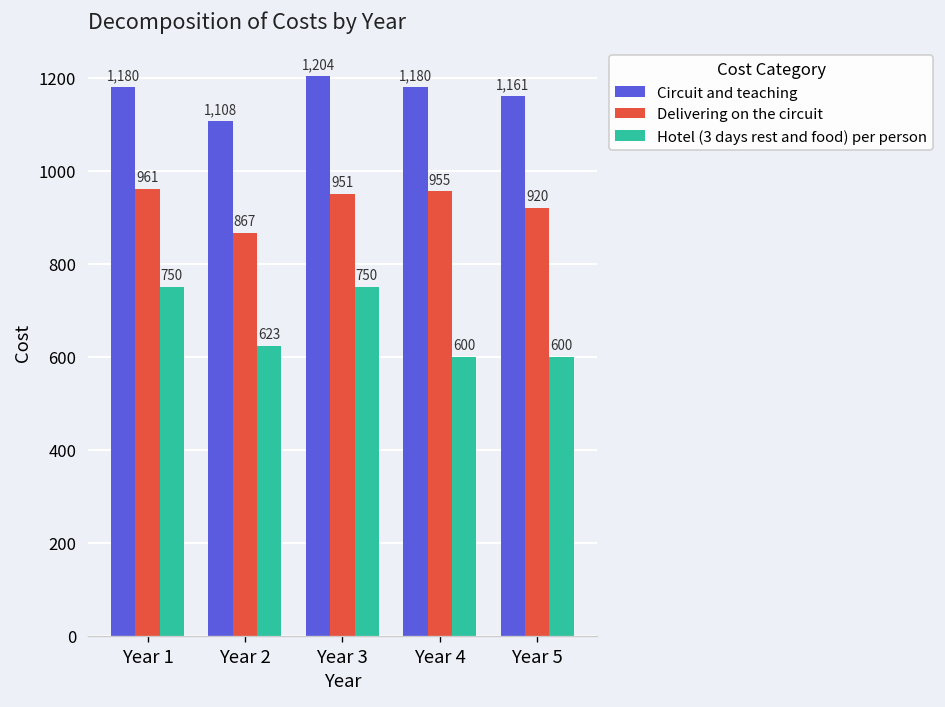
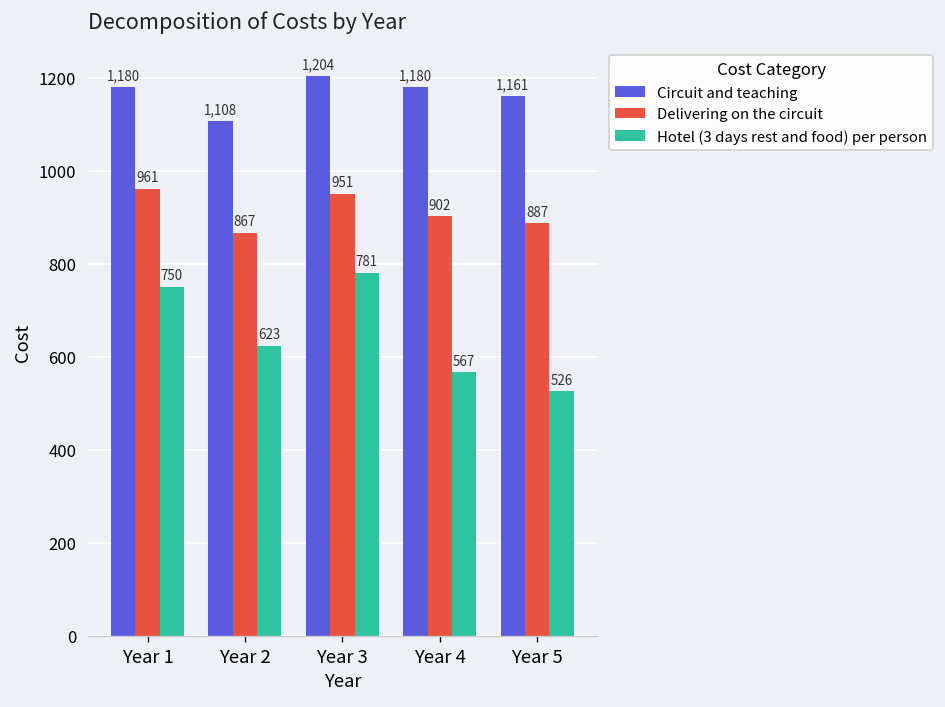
Hotel (3 days rest and food) per person, Year 3: 750 -> 781
Delivering on the circuit, Year 4: 955 -> 902
Hotel (3 days rest and food) per person, Year 4: 600 -> 567
Delivering on the circuit, Year 5: 920 -> 887
Hotel (3 days rest and food) per person, Year 5: 600 -> 526
